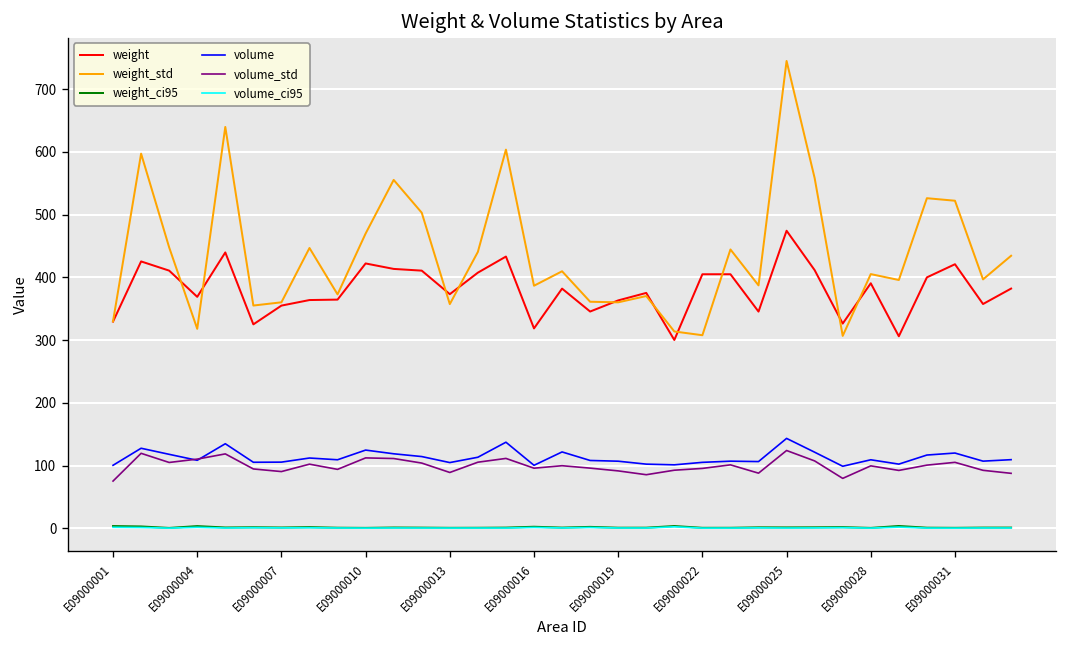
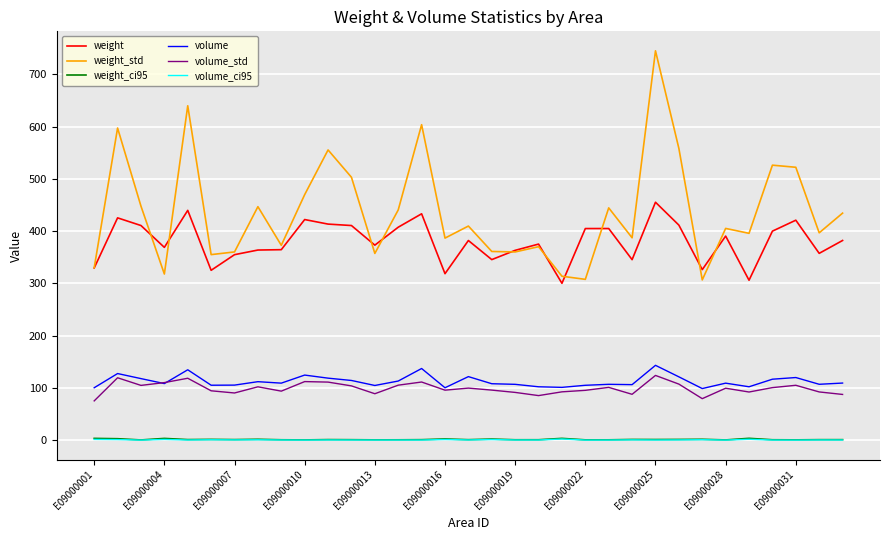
weight, E09000025: 470 -> 460
